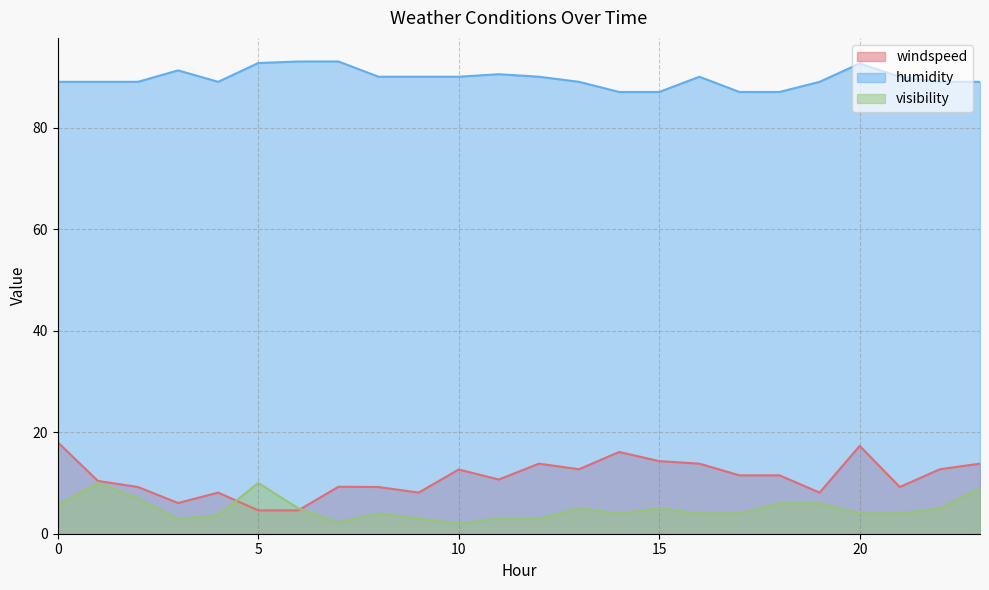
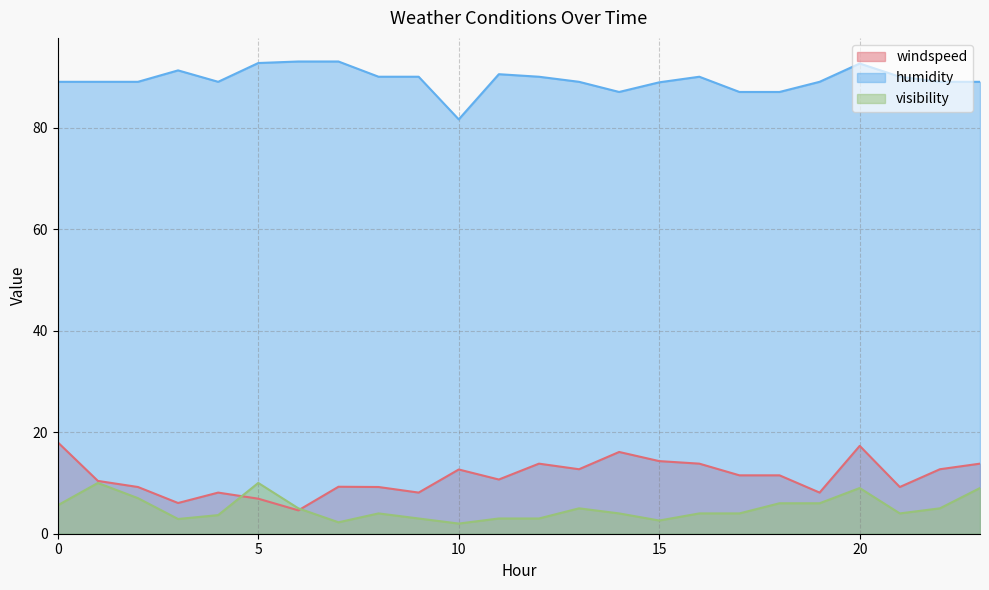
windspeed, 5: 5 -> 7
humidity, 10: 90 -> 82
humidity, 15: 87 -> 89
visibility, 15: 5 -> 3
visibility, 20: 4 -> 9
